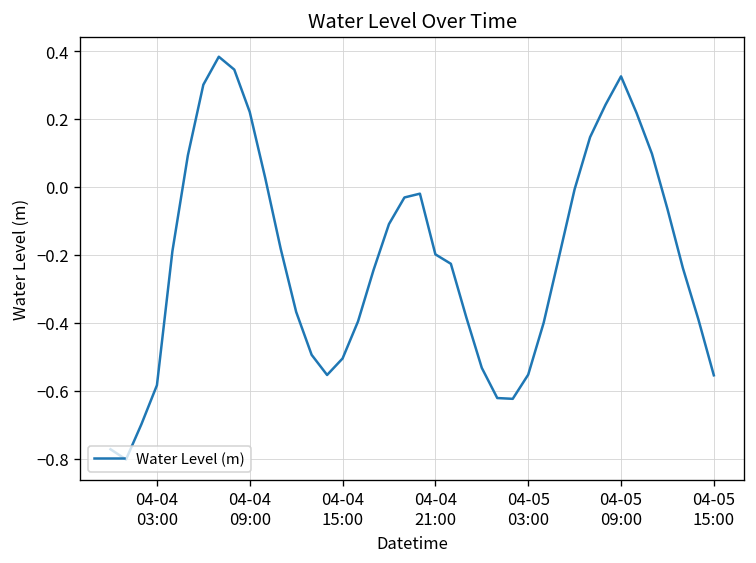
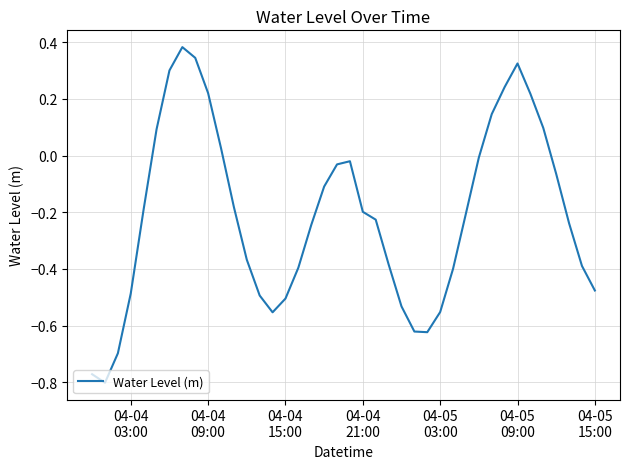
04-04 03:00: -0.58 -> -0.49
04-05 15:00: -0.55 -> -0.48
